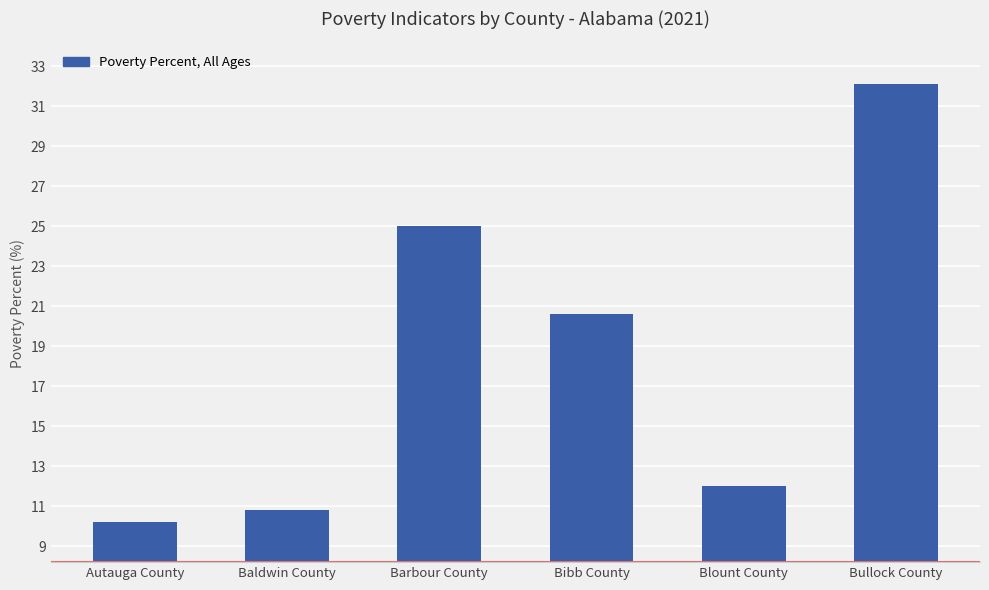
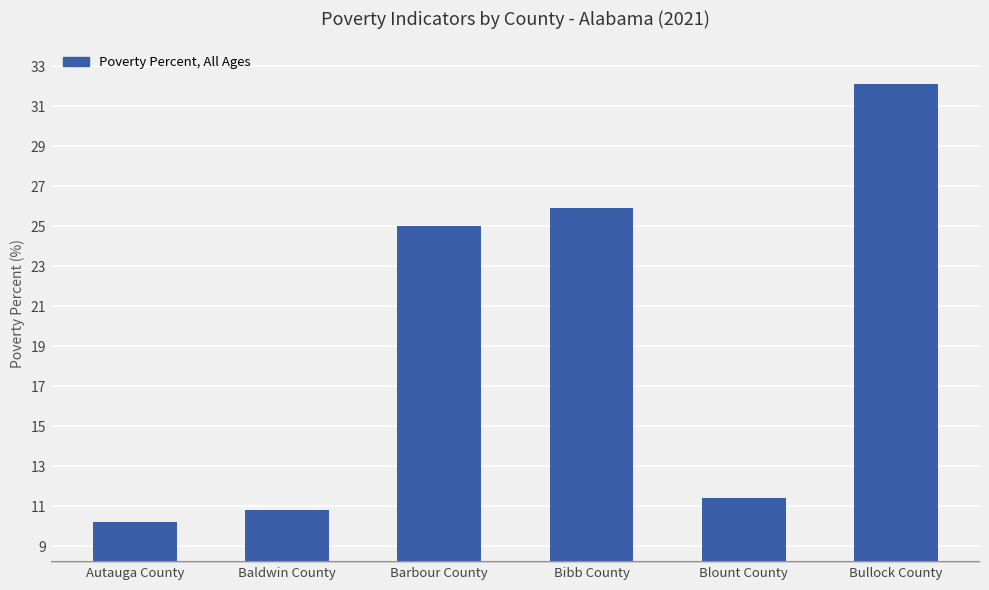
Bibb County: 20.6 -> 25.9
Blount County: 12.0 -> 11.4
